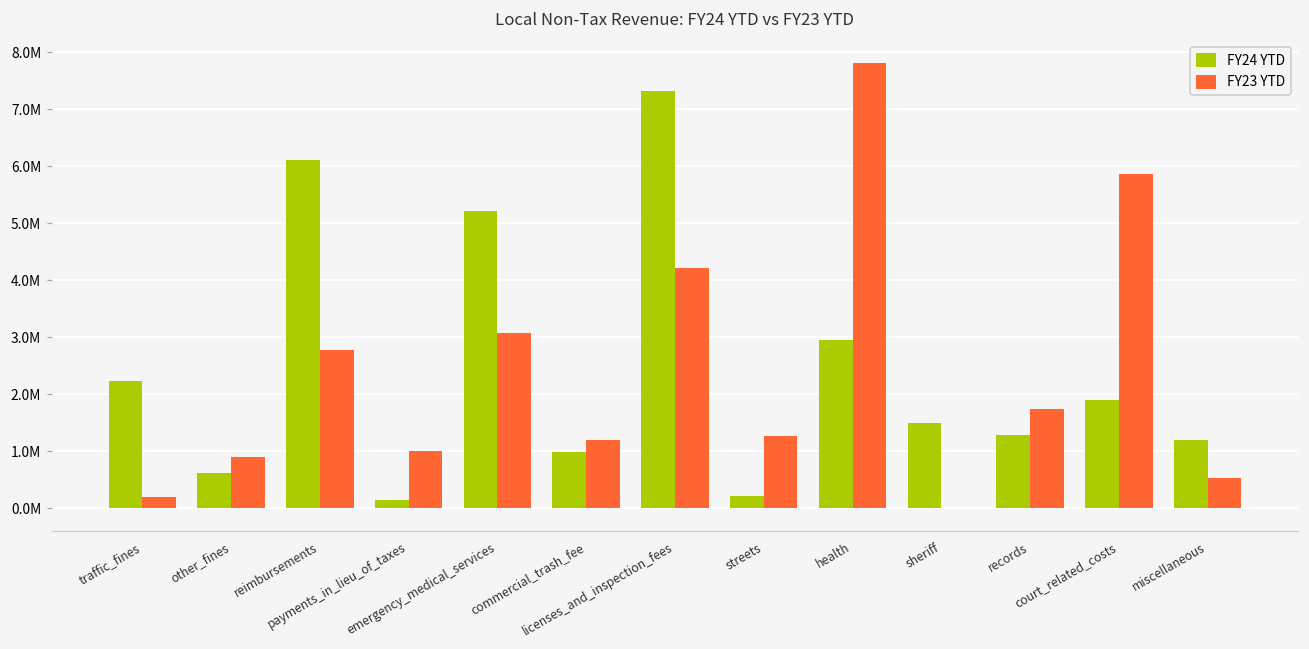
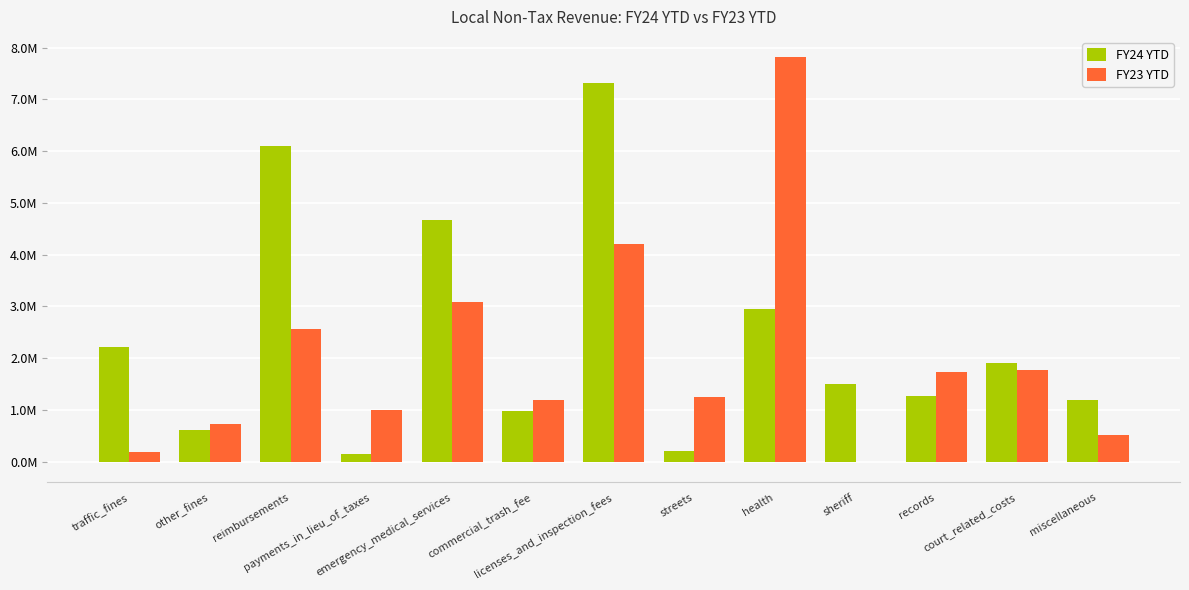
FY23 YTD, other_fines: 900000 -> 700000
FY23 YTD, reimbursements: 2800000 -> 2600000
FY24 YTD, emergency_medical_services: 5200000 -> 4700000
FY23 YTD, court_related_costs: 5900000 -> 1800000
